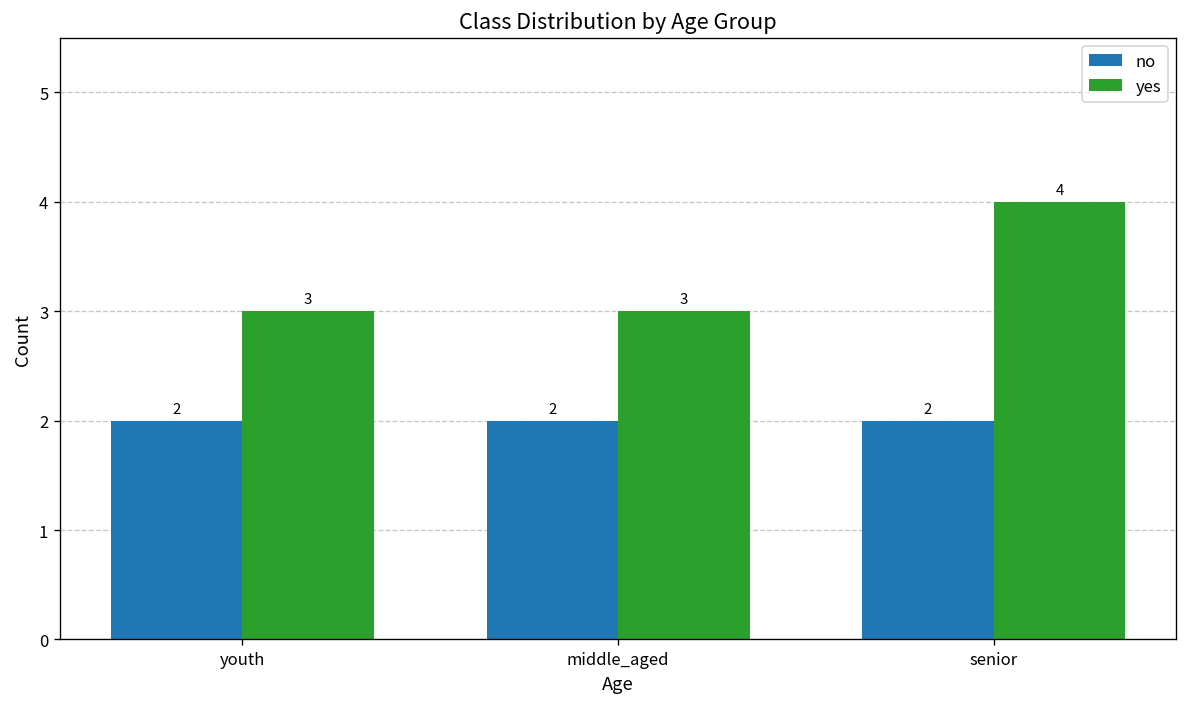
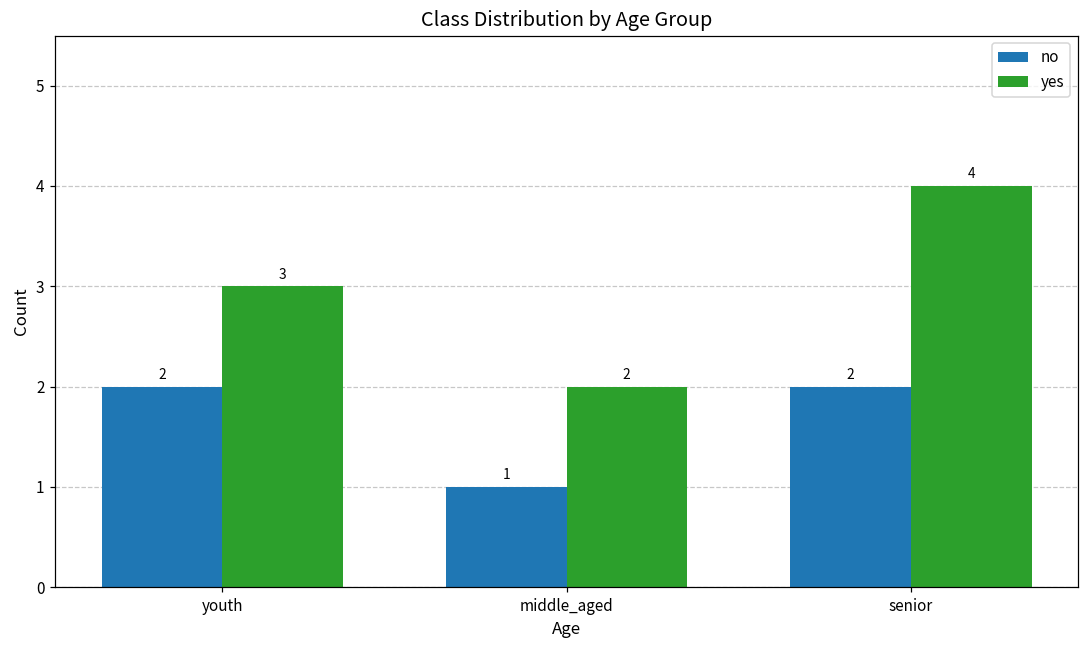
no, middle_aged: 2 -> 1
yes, middle_aged: 3 -> 2
